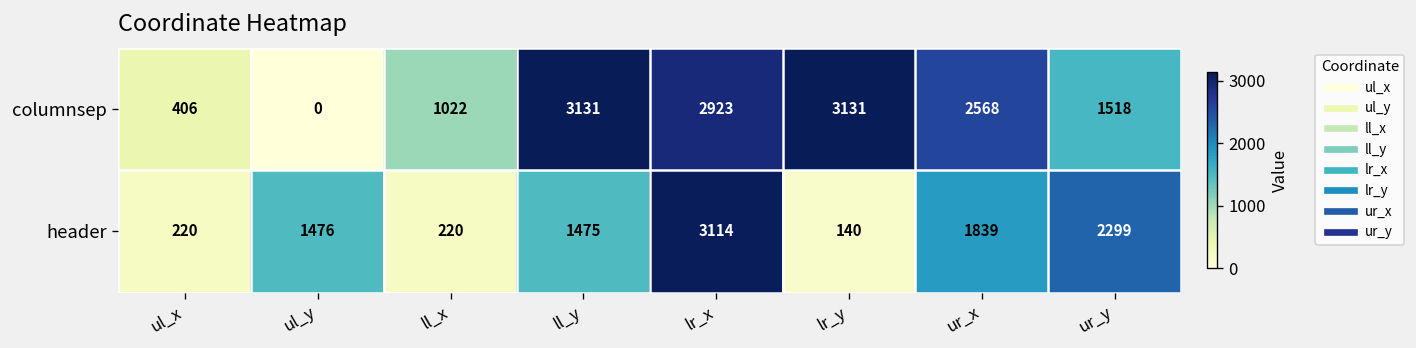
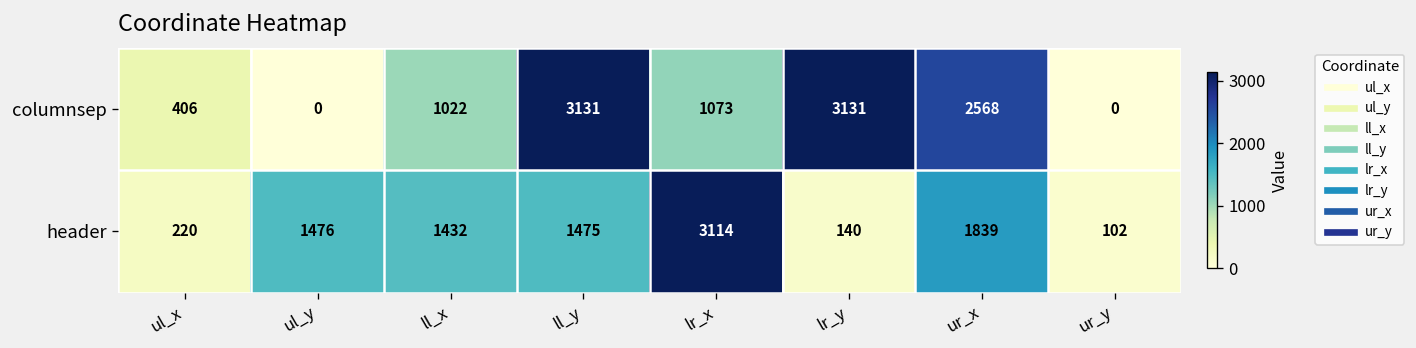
columnsep, lr_x: 2923 -> 1073
columnsep, ur_y: 1518 -> 0
header, ll_x: 220 -> 1432
header, ur_y: 2299 -> 102
